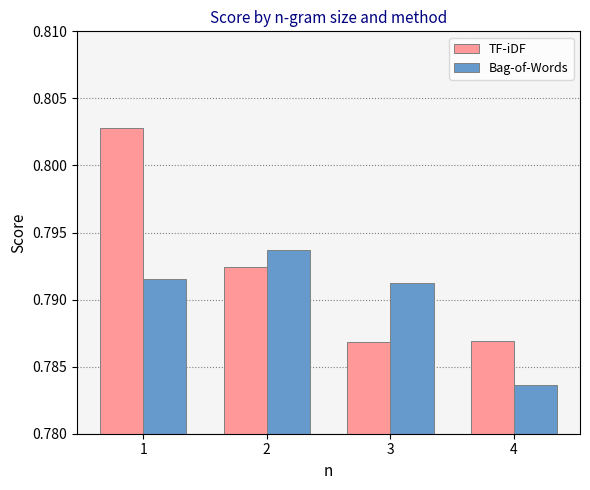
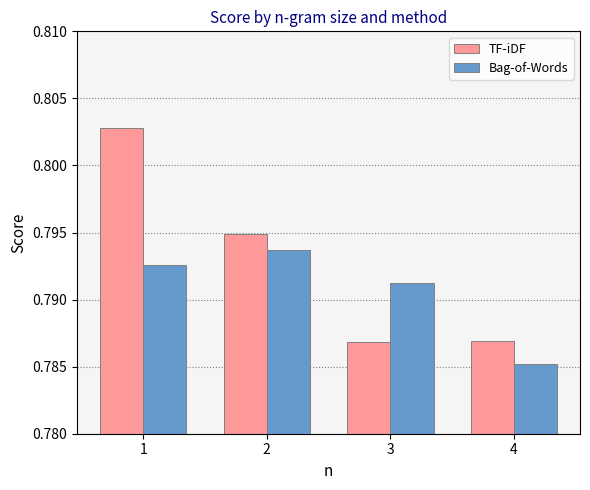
Bag-of-Words, 1: 0.7915 -> 0.7926
TF-iDF, 2: 0.7924 -> 0.7949
Bag-of-Words, 4: 0.7837 -> 0.7852
